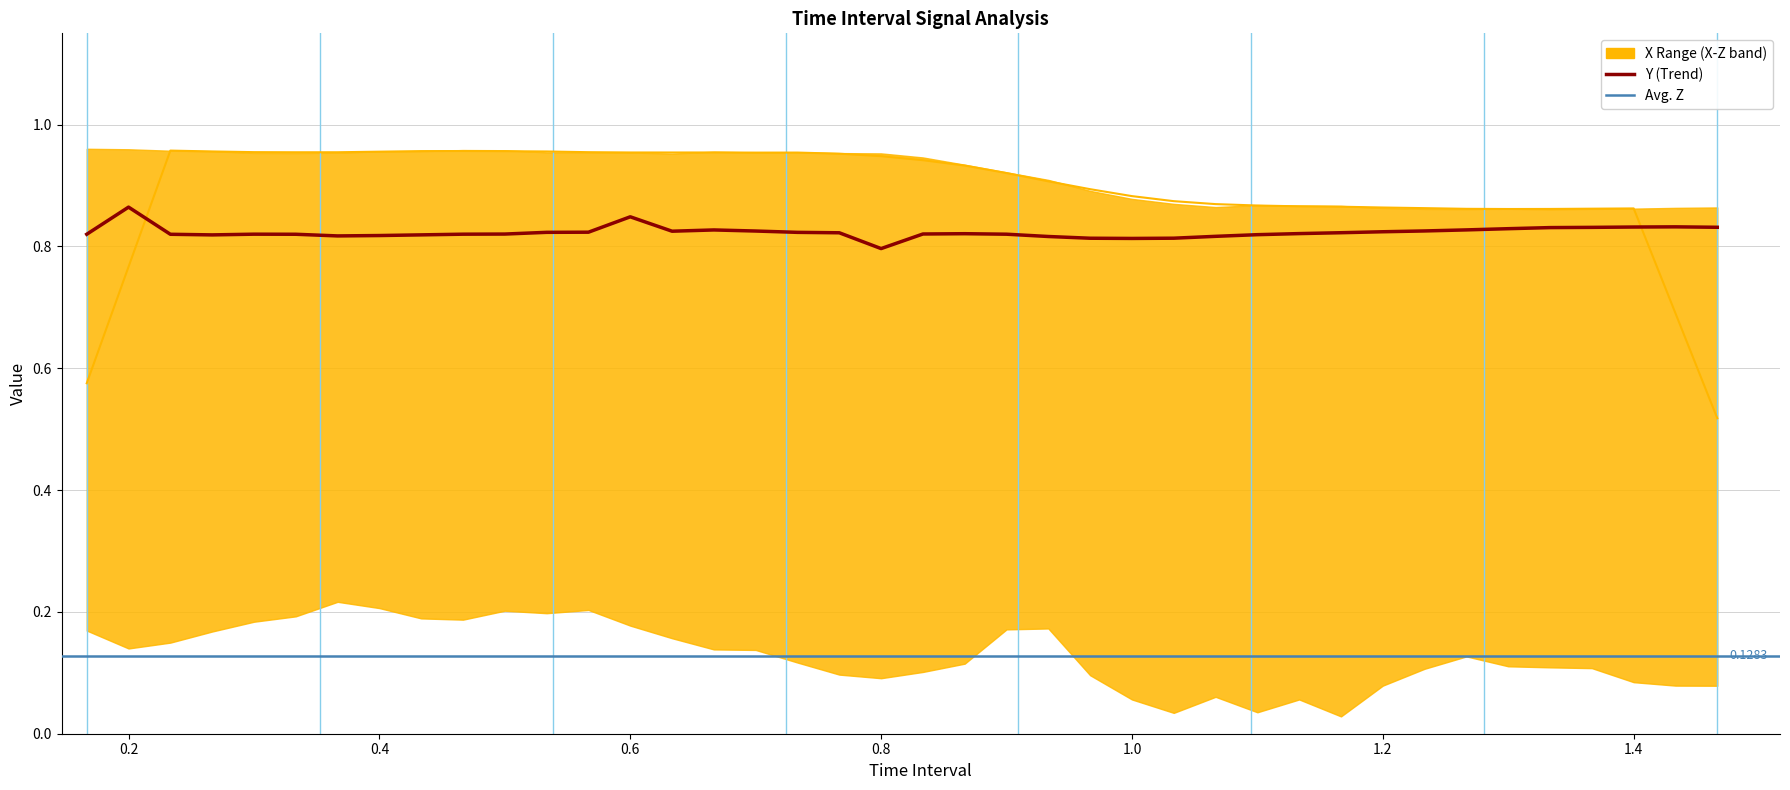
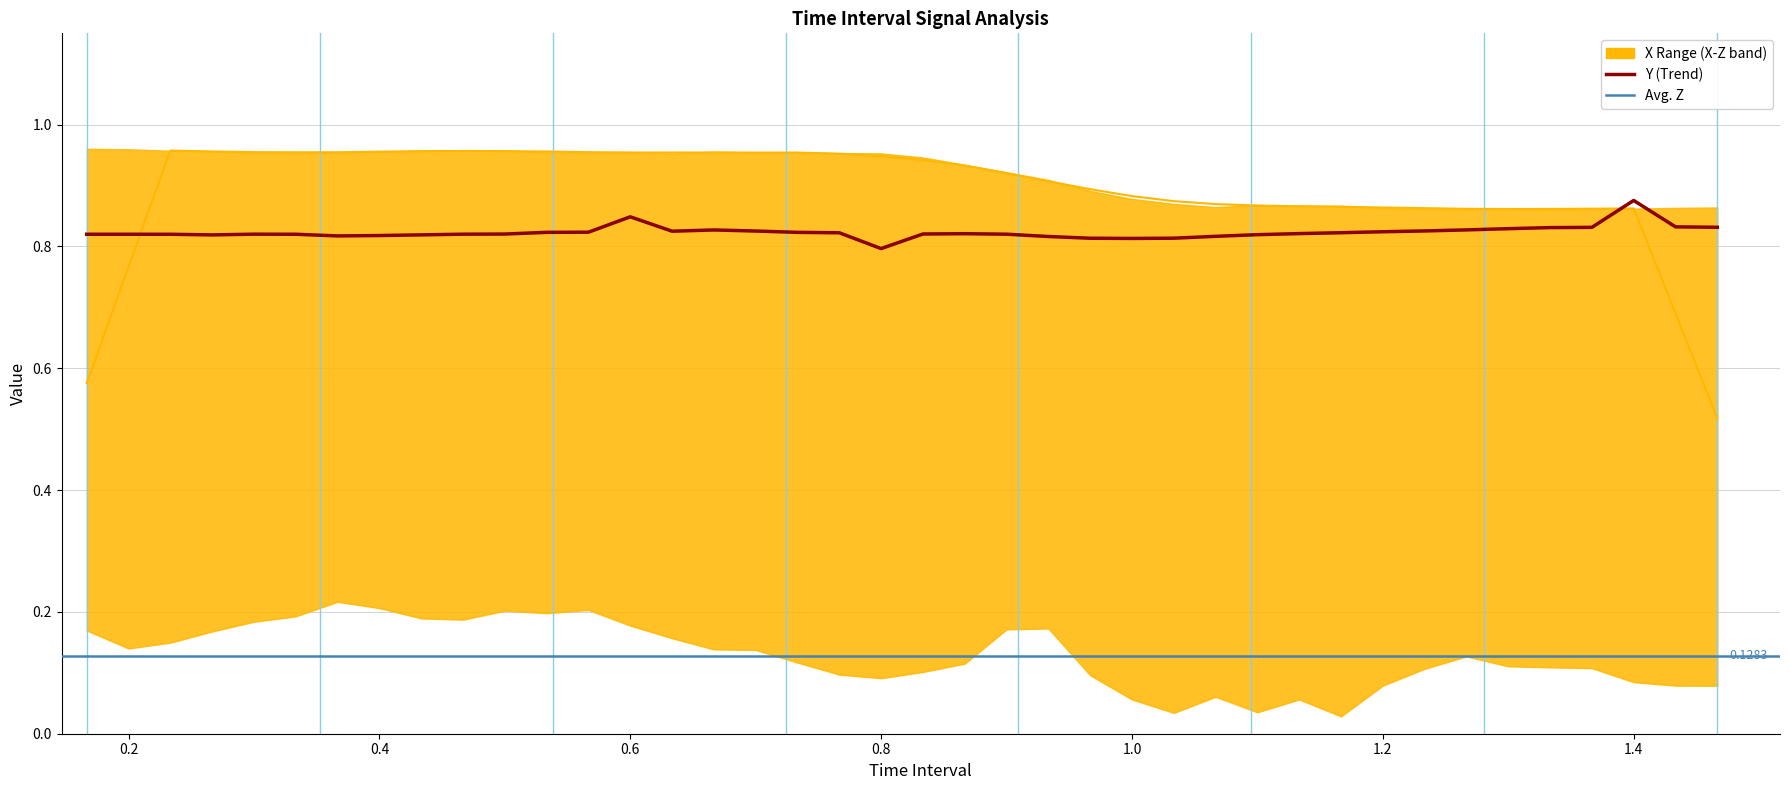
Y (Trend), 0.2: 0.86 -> 0.82
Y (Trend), 1.4: 0.83 -> 0.88
